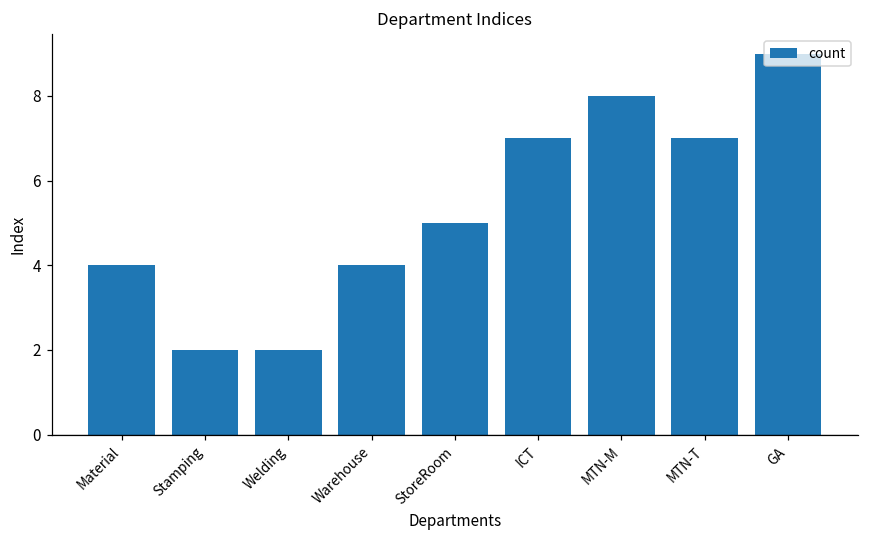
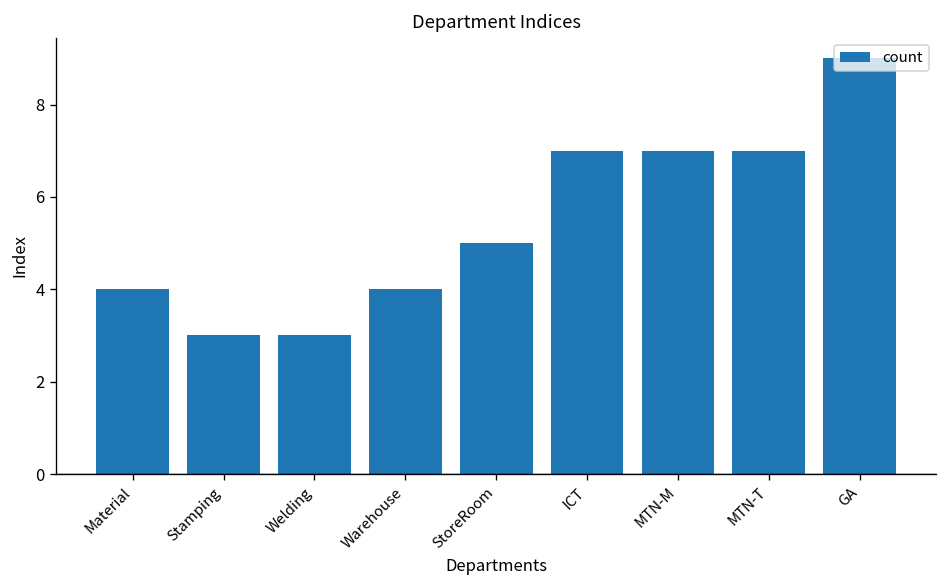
Stamping: 2 -> 3
Welding: 2 -> 3
MTN-M: 8 -> 7
